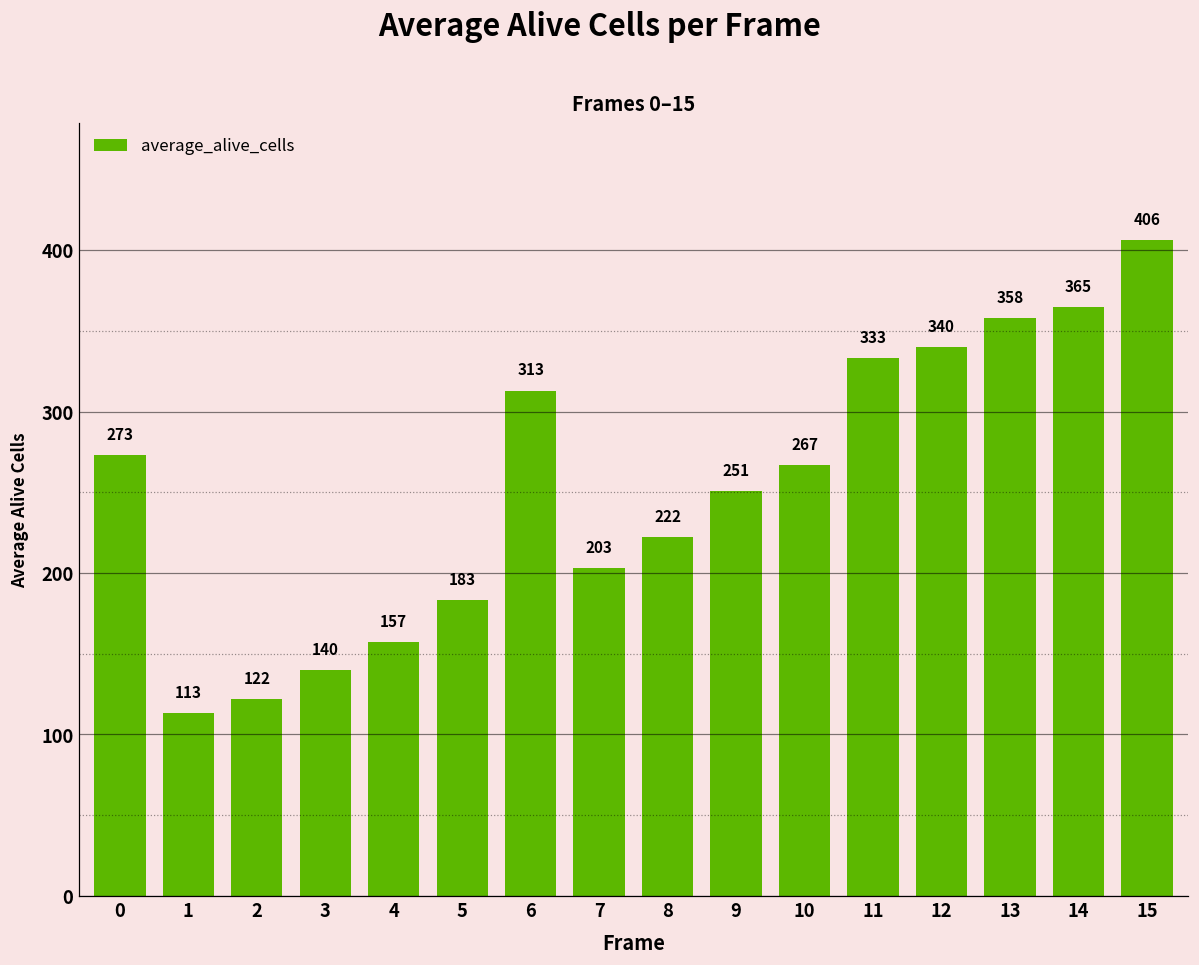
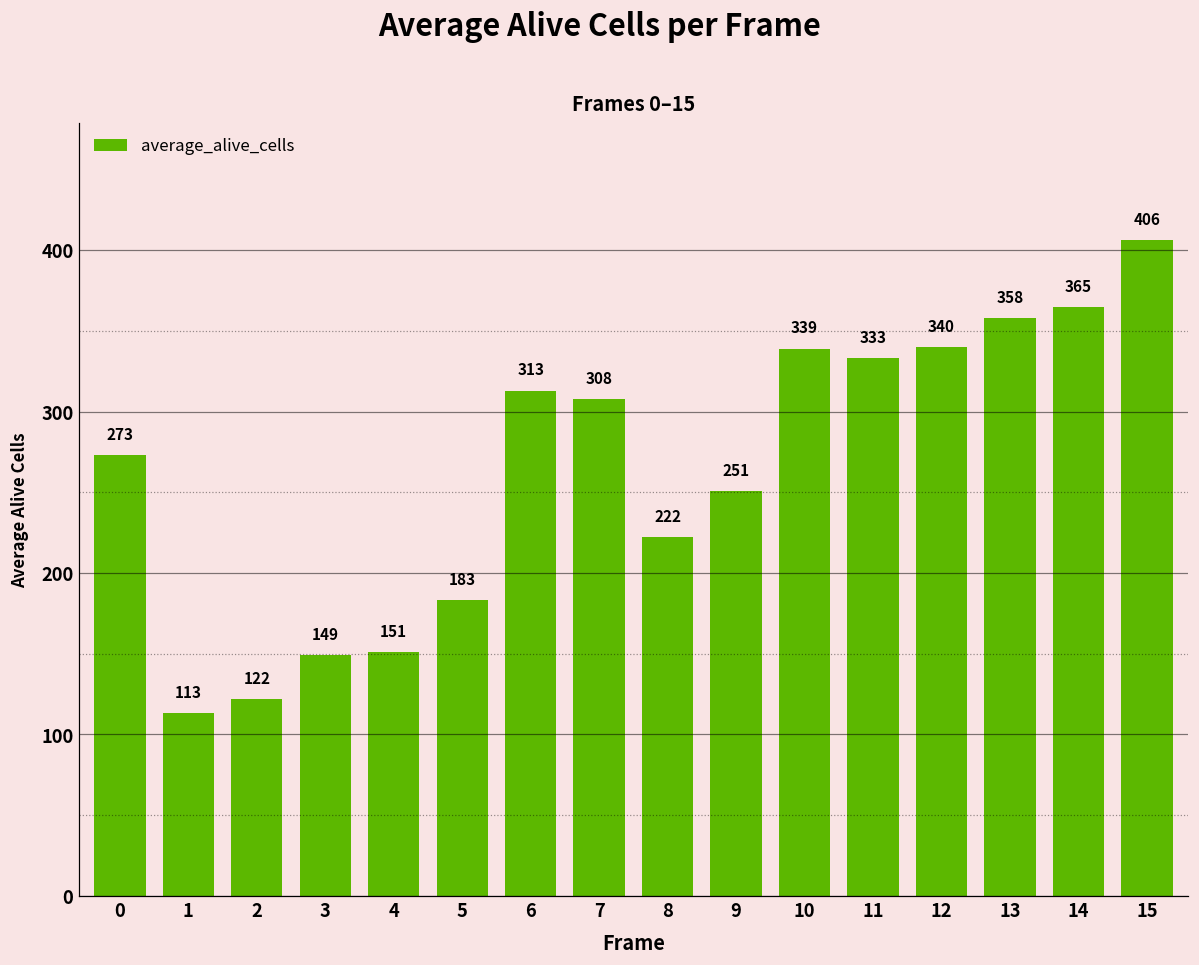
3: 140 -> 149
4: 157 -> 151
7: 203 -> 308
10: 267 -> 339
